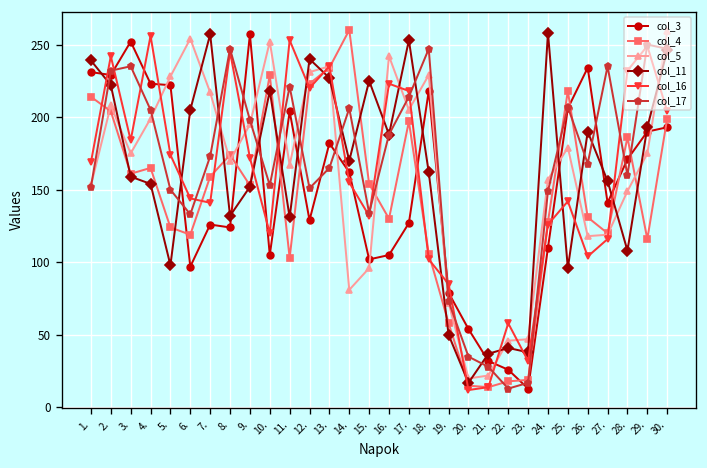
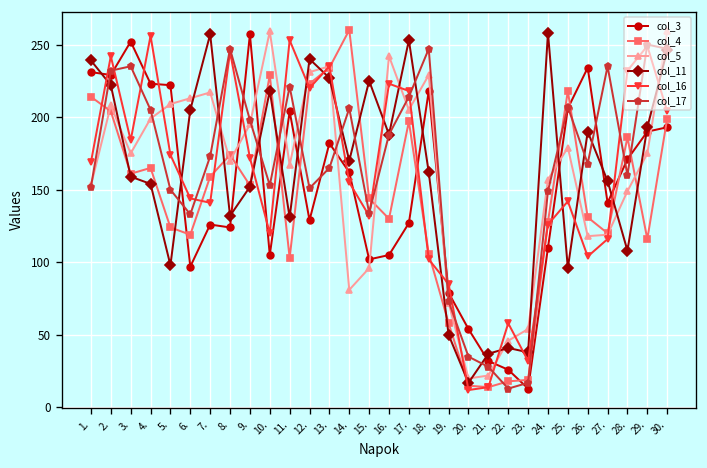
col_5, 5.: 228 -> 209
col_5, 6.: 254 -> 213
col_5, 10.: 252 -> 259
col_4, 15.: 154 -> 144
col_5, 23.: 47 -> 54
